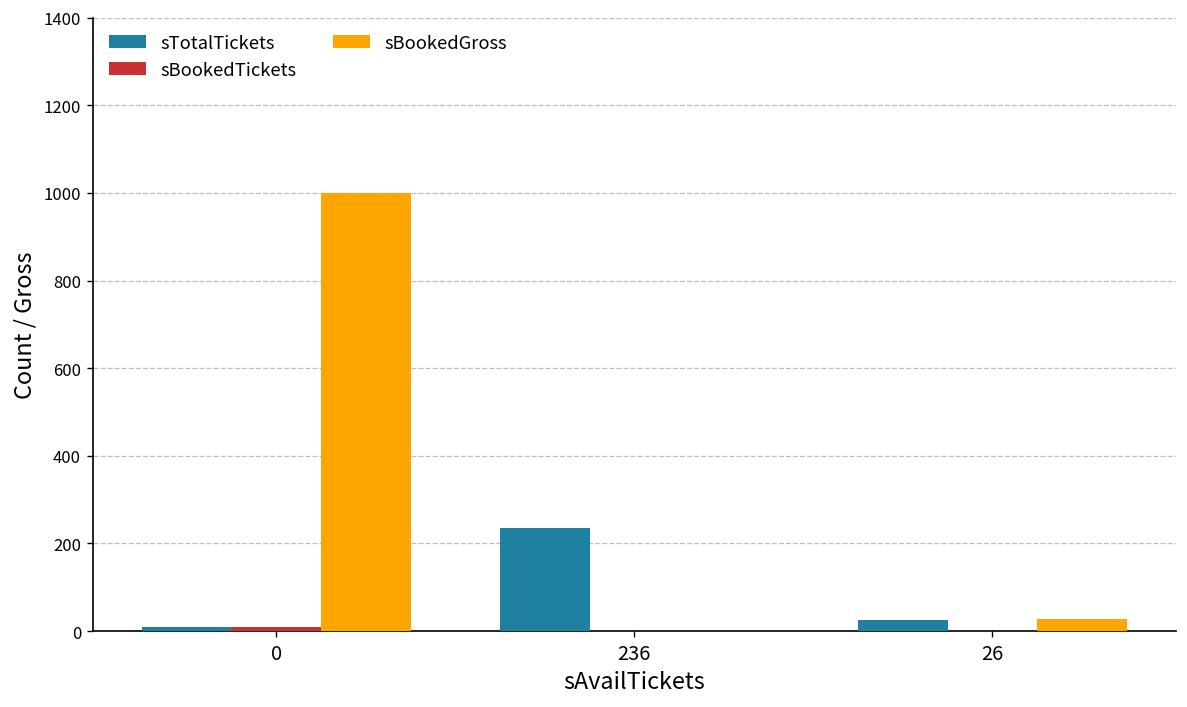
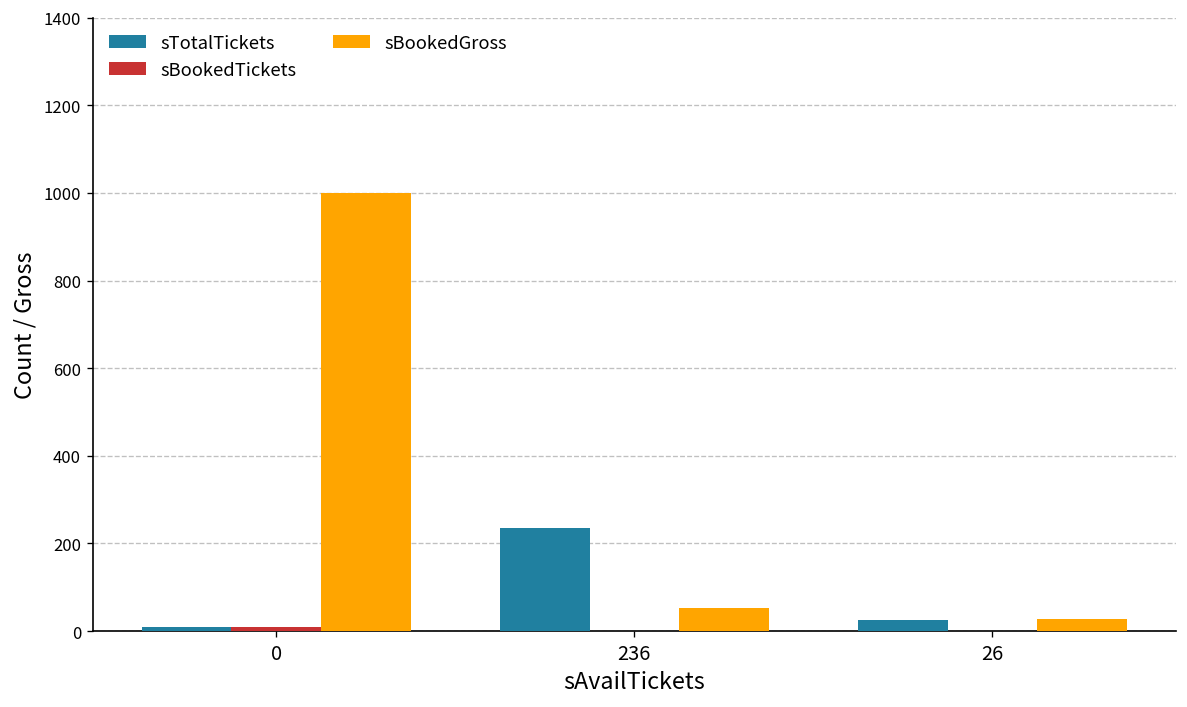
sBookedGross, 236: 0 -> 50
